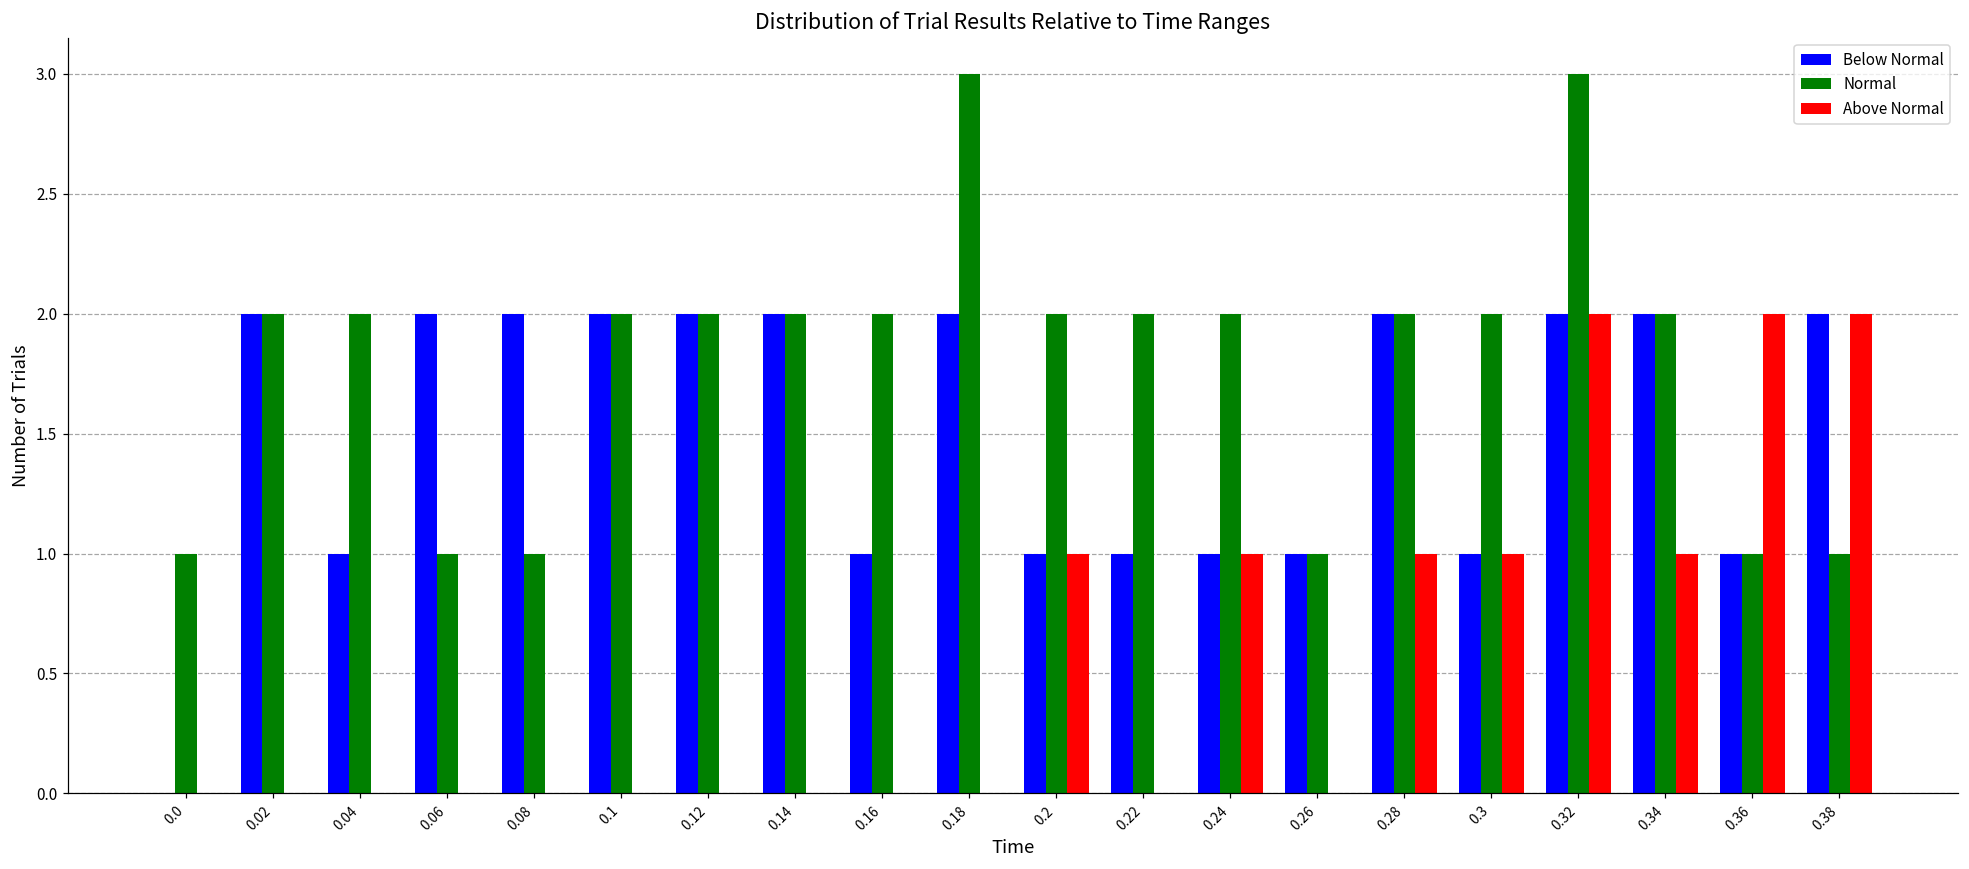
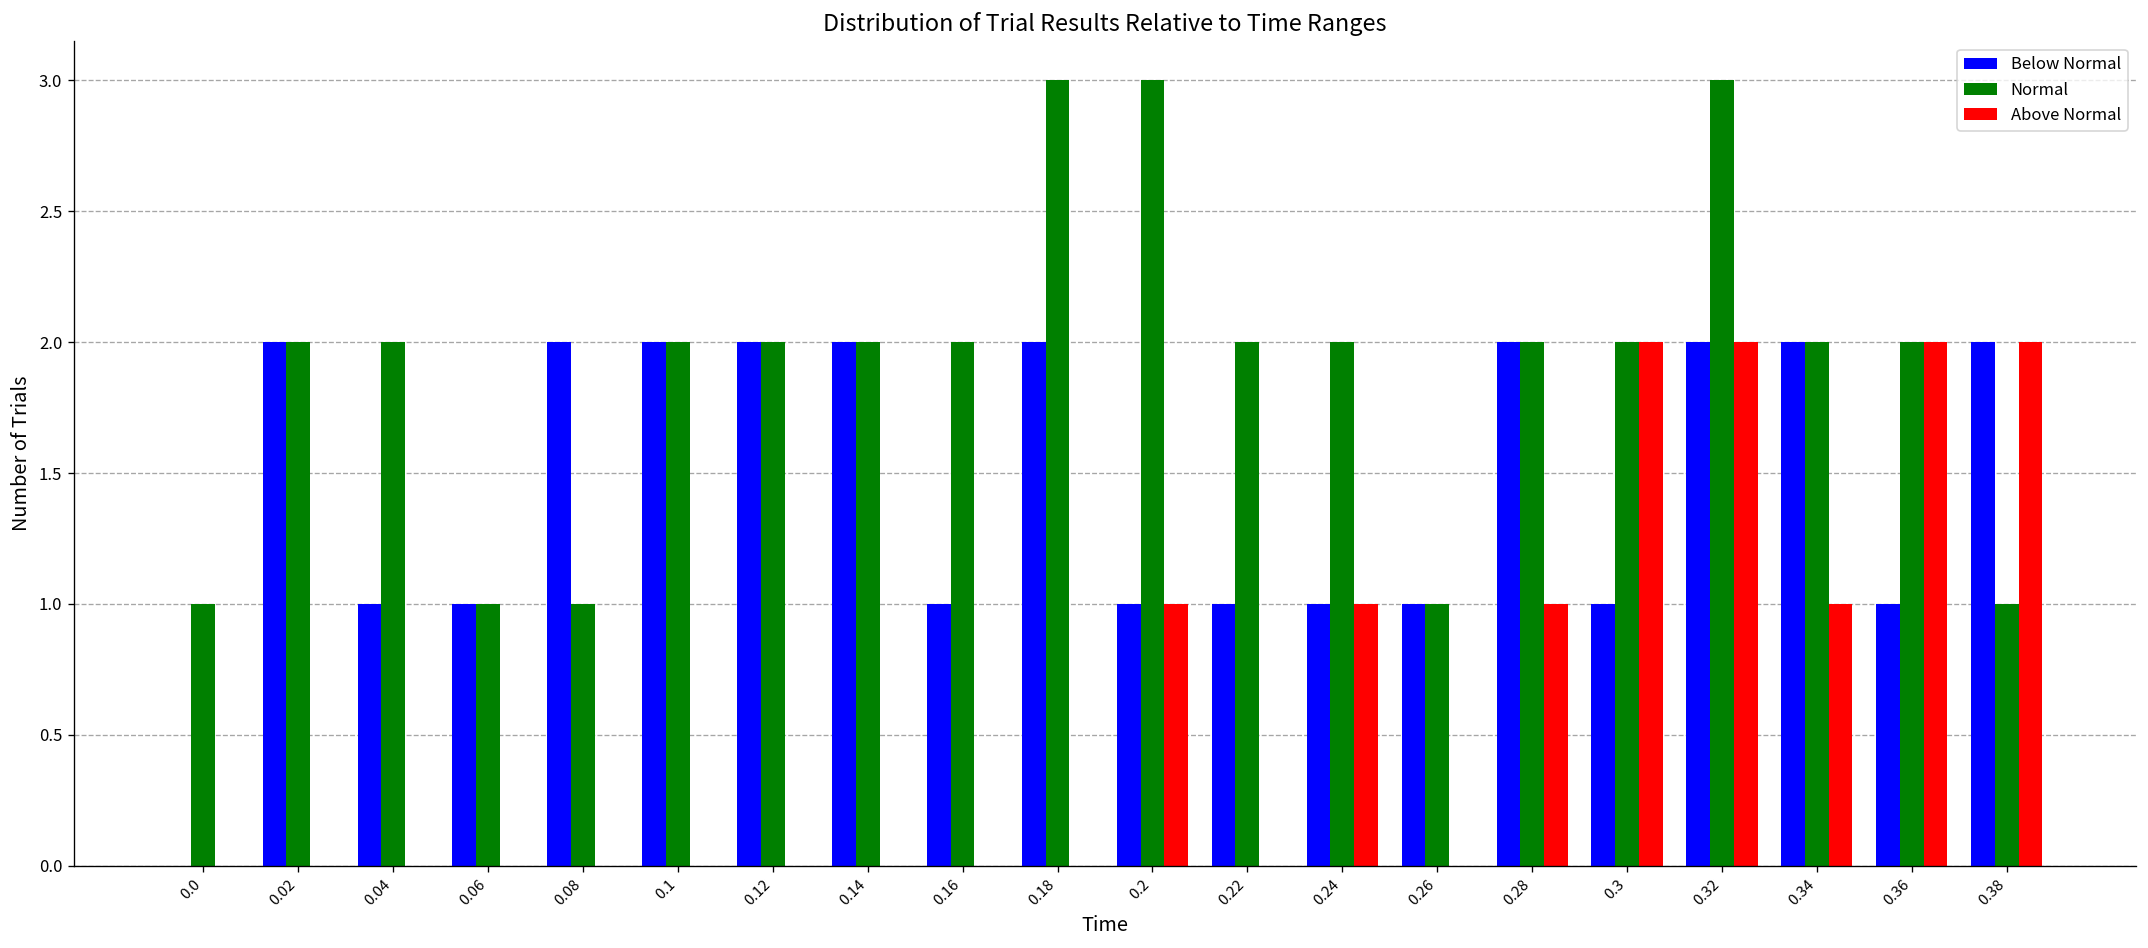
Below Normal, 0.06: 2 -> 1
Normal, 0.2: 2 -> 3
Above Normal, 0.3: 1 -> 2
Normal, 0.36: 1 -> 2
